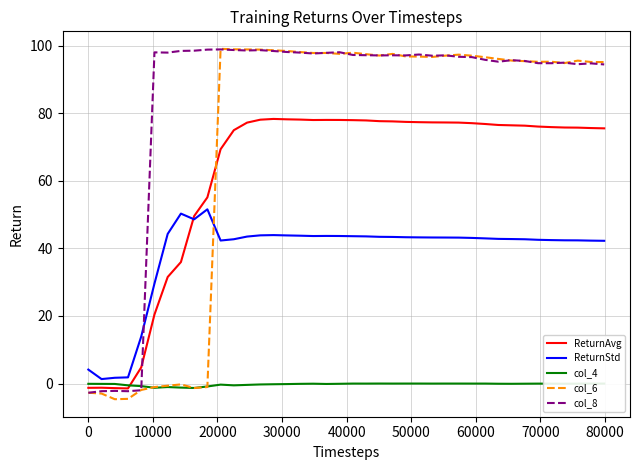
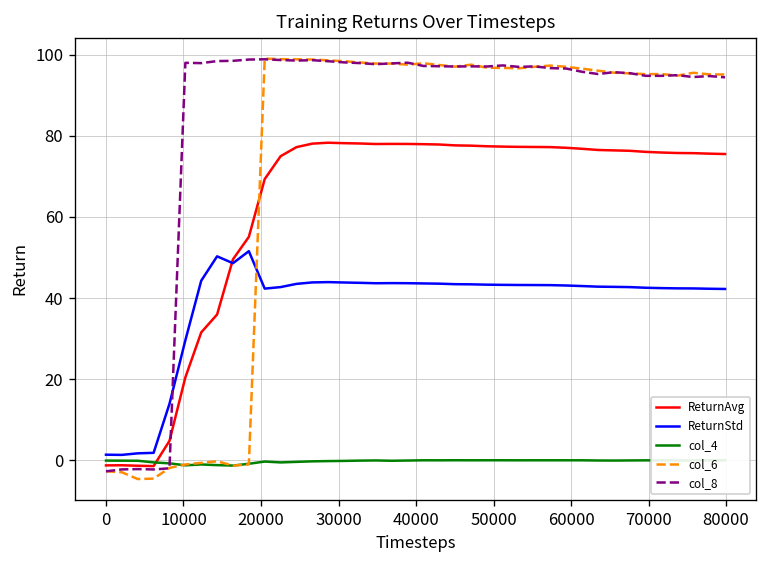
ReturnStd, 0: 4 -> 1
